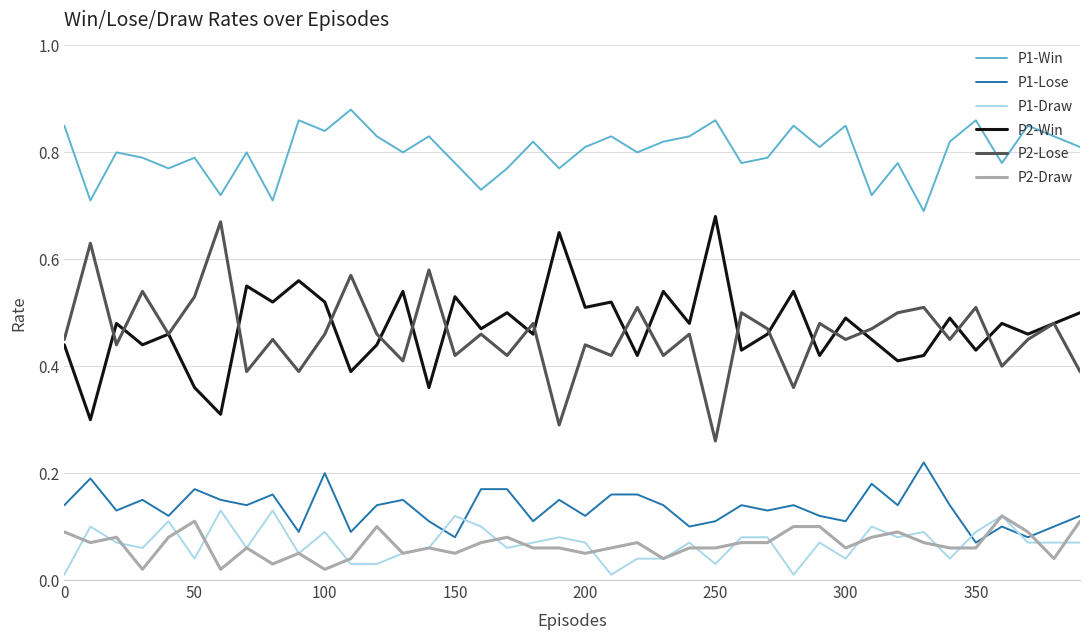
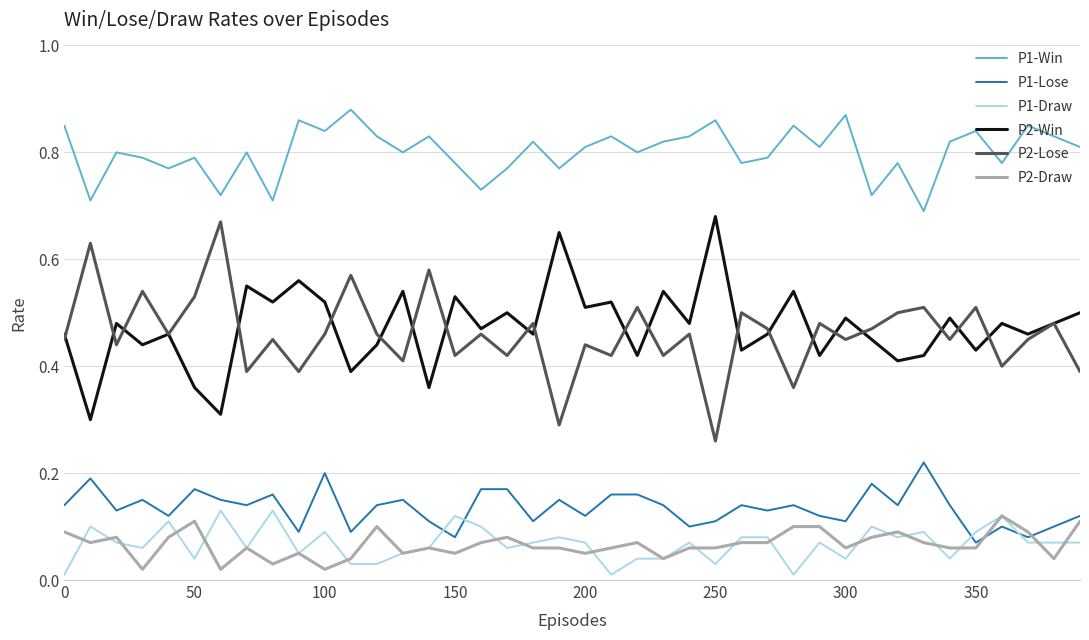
P2-Win, 0: 0.44 -> 0.46
P1-Win, 300: 0.85 -> 0.87
P1-Win, 350: 0.86 -> 0.84
